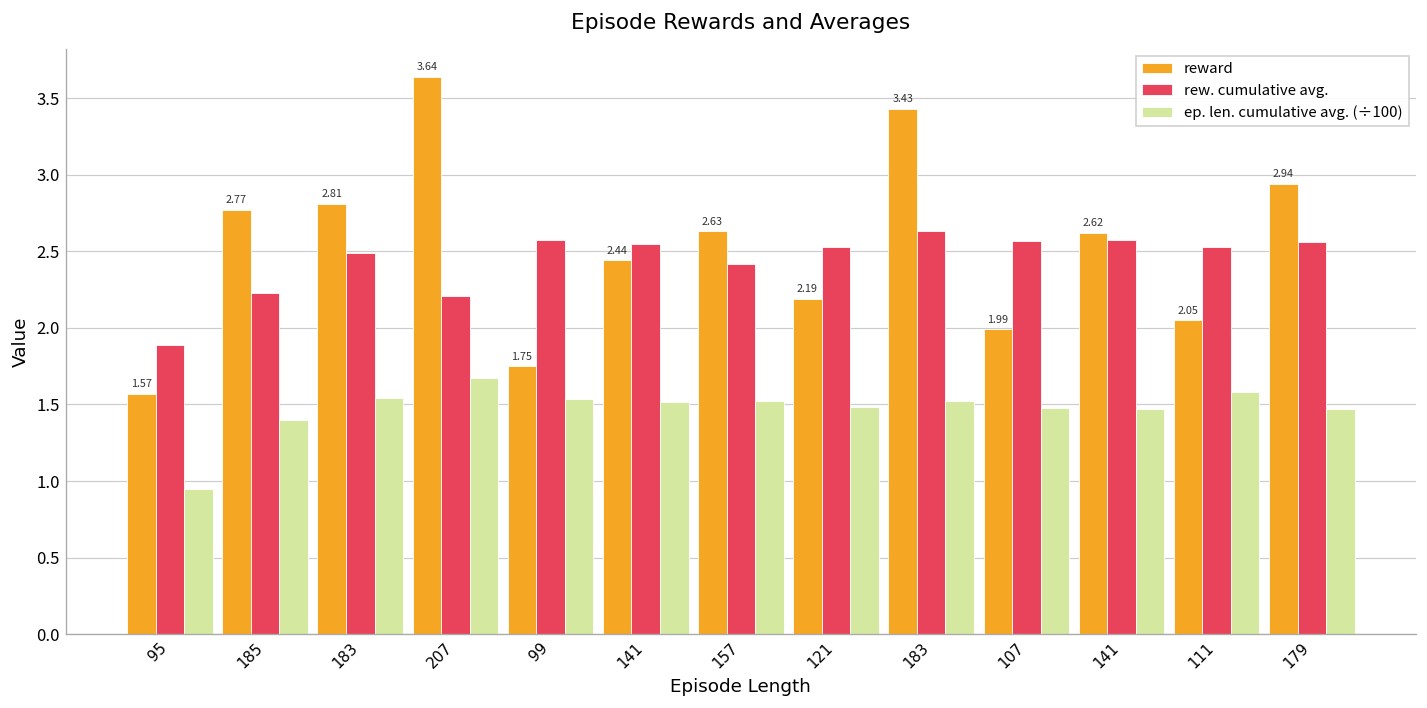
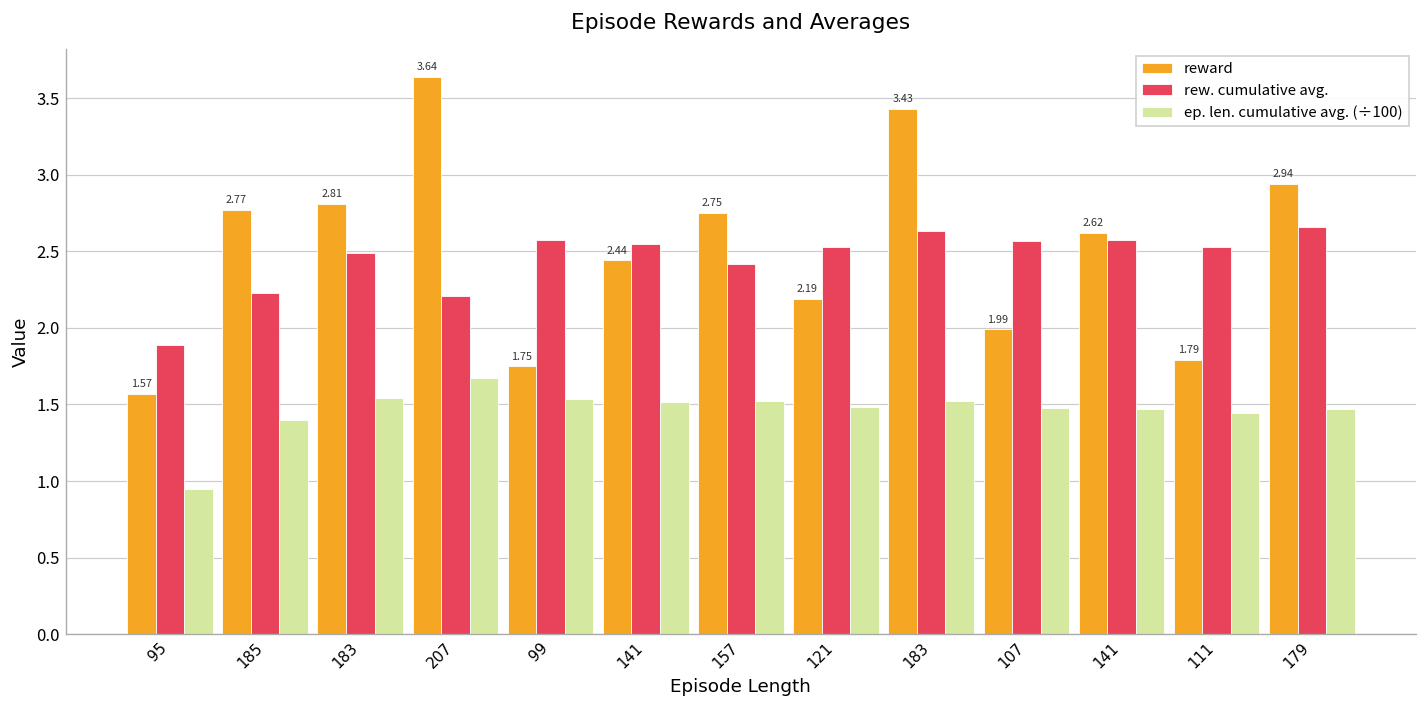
reward, 157: 2.63 -> 2.75
reward, 111: 2.05 -> 1.79
ep. len. cumulative avg. (÷100), 111: 1.58 -> 1.44
rew. cumulative avg., 179: 2.56 -> 2.66
